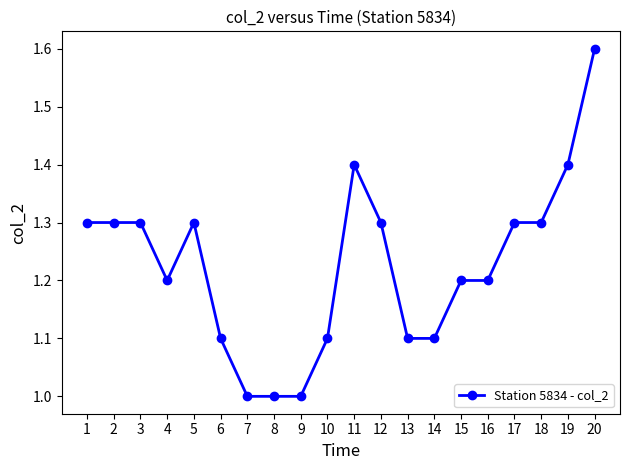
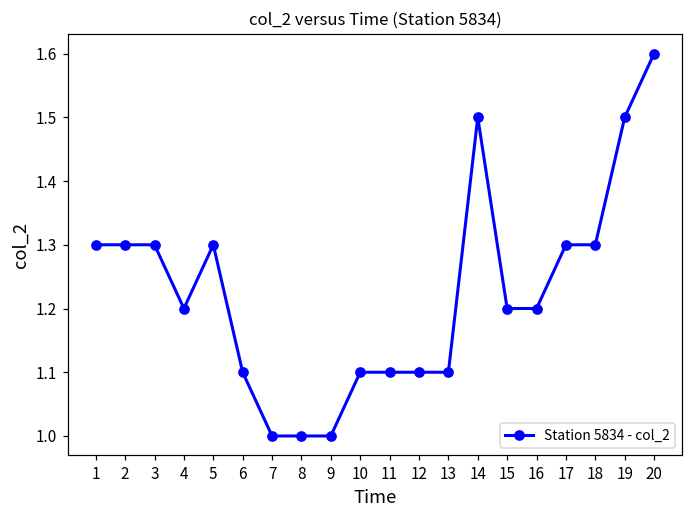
11: 1.4 -> 1.1
12: 1.3 -> 1.1
14: 1.1 -> 1.5
19: 1.4 -> 1.5
